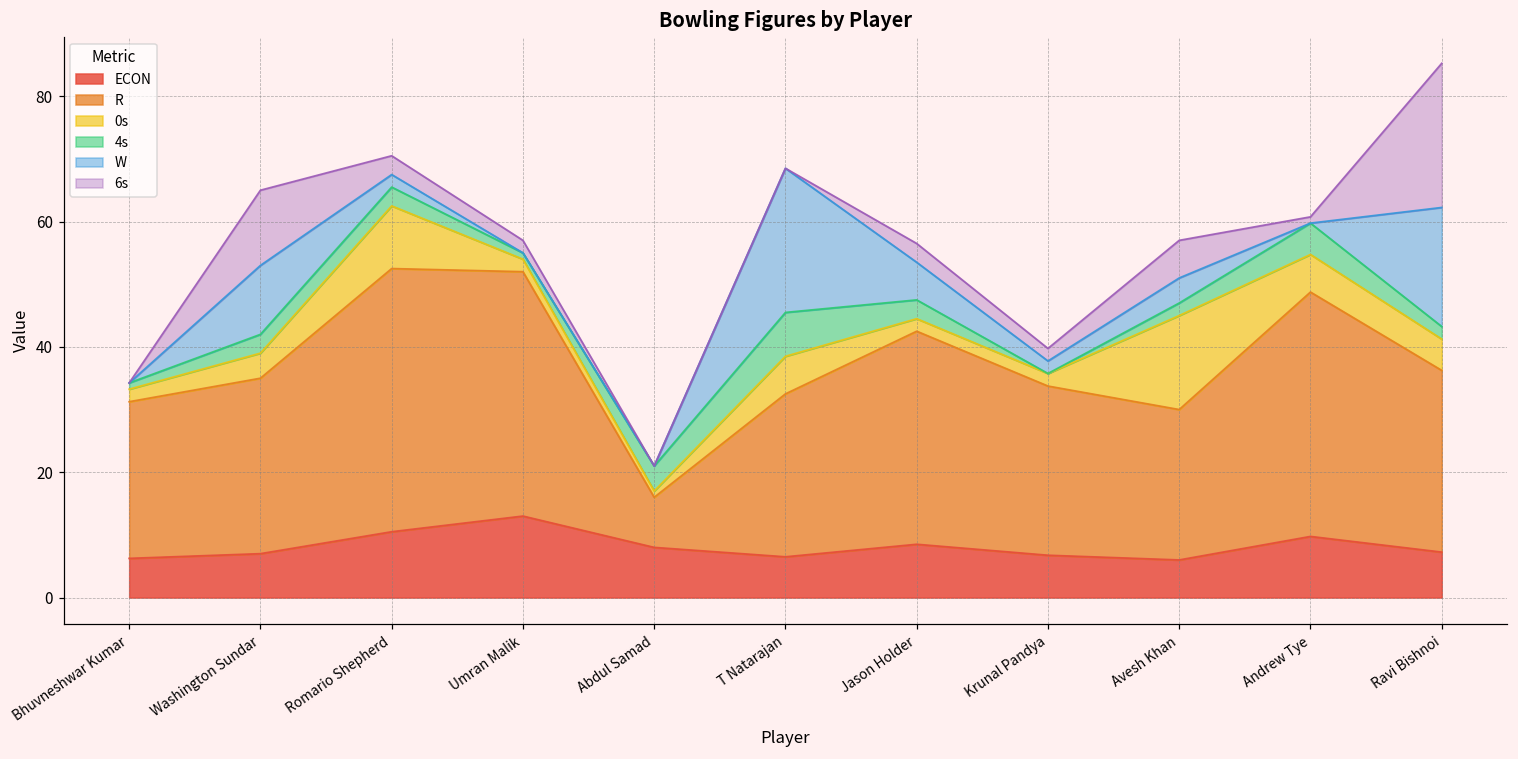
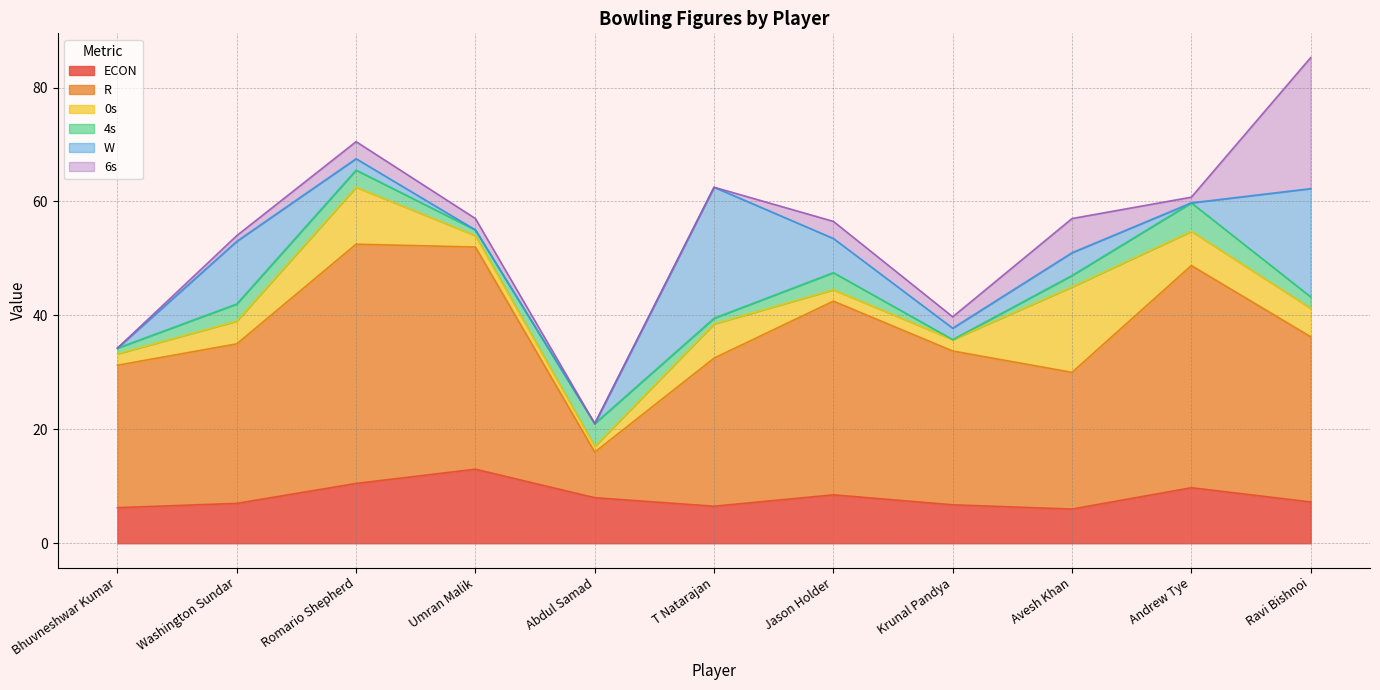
6s, Washington Sundar: 12 -> 1
4s, T Natarajan: 7 -> 1
